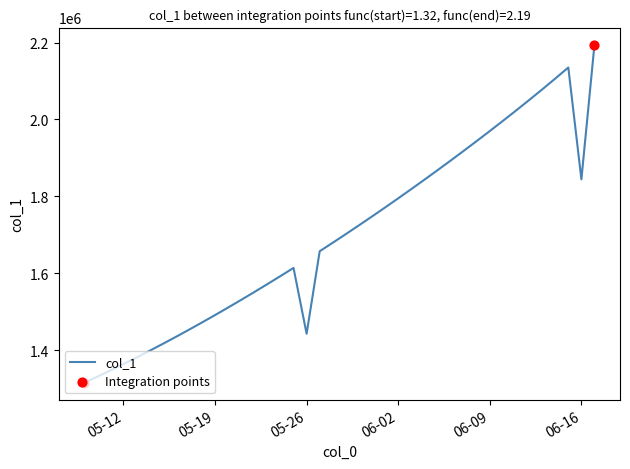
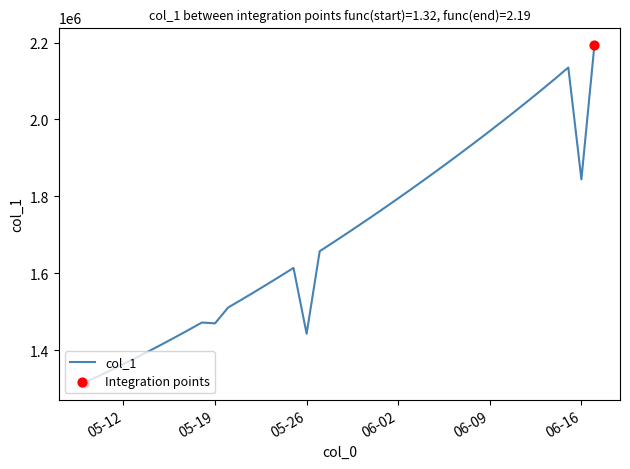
col_1, 05-19: 1490000 -> 1470000
